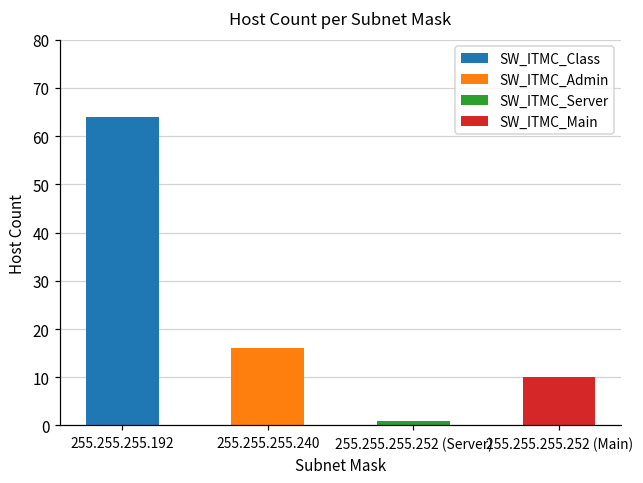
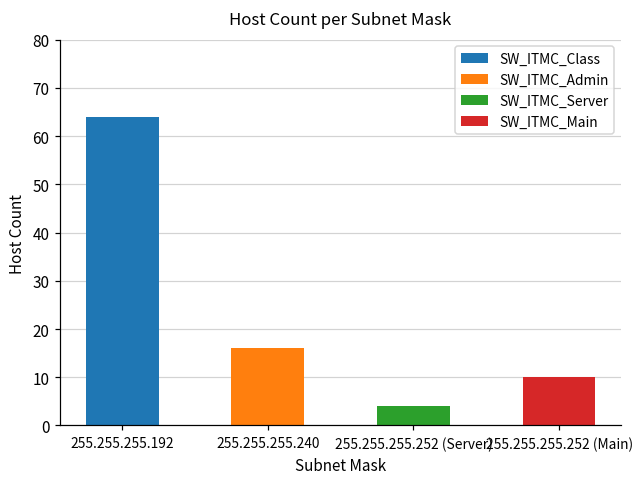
255.255.255.252 (Server): 1 -> 4
